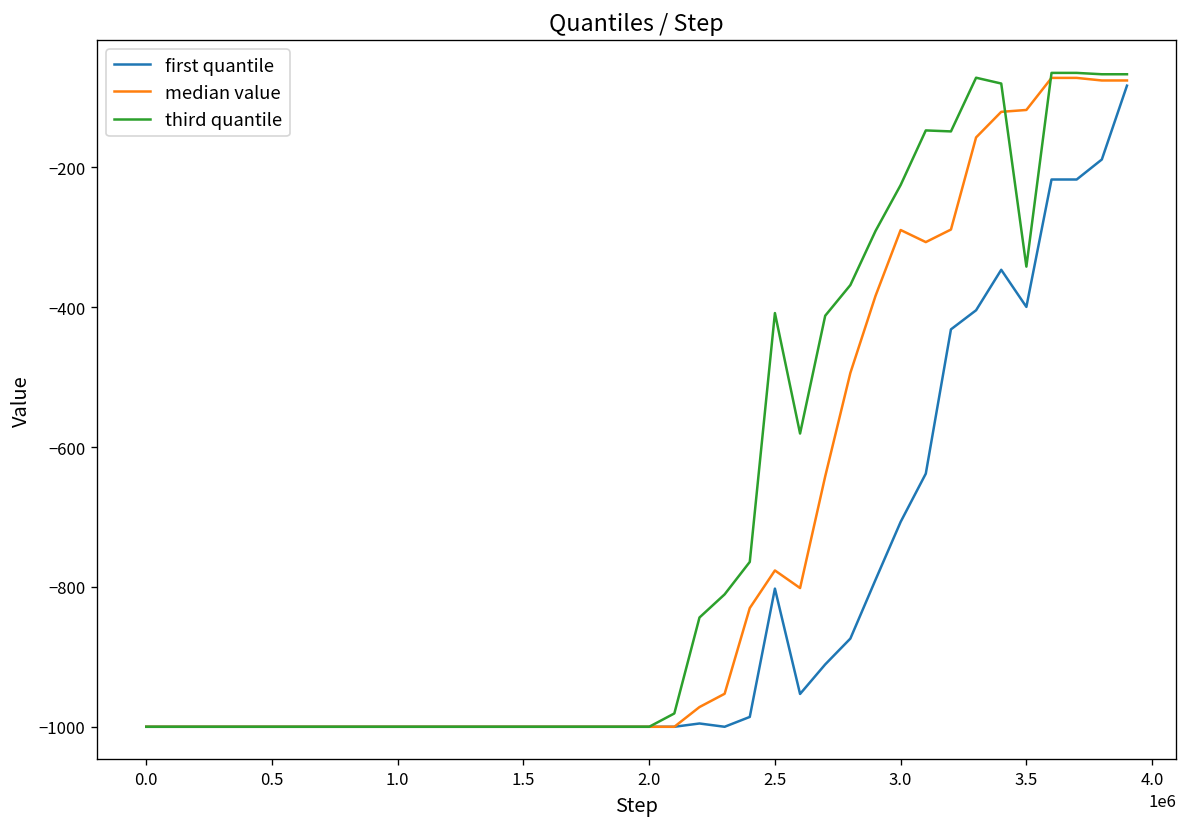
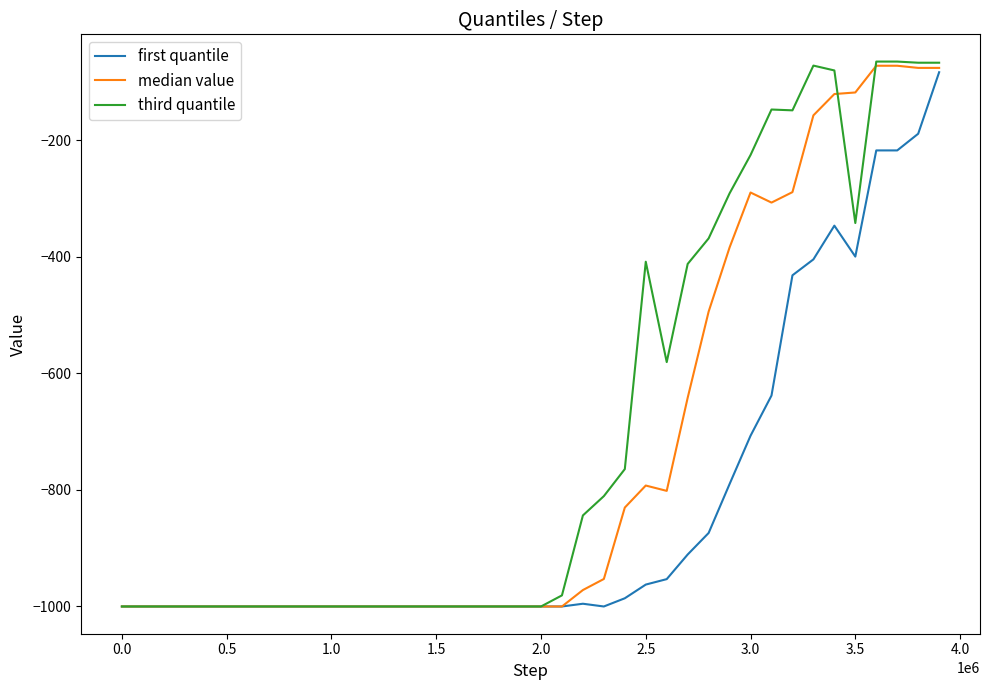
first quantile, 2.5: -800 -> -960
median value, 2.5: -780 -> -790
